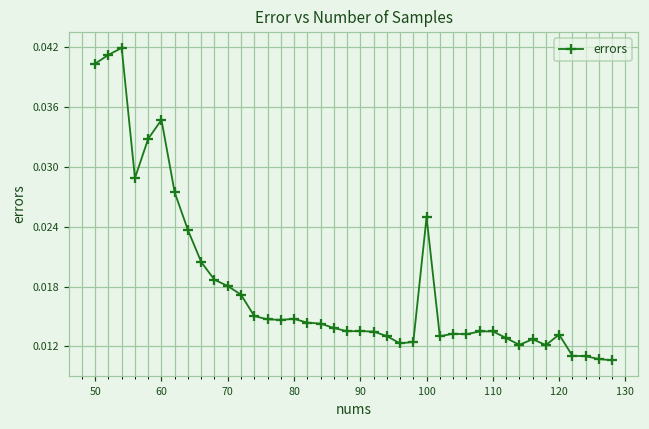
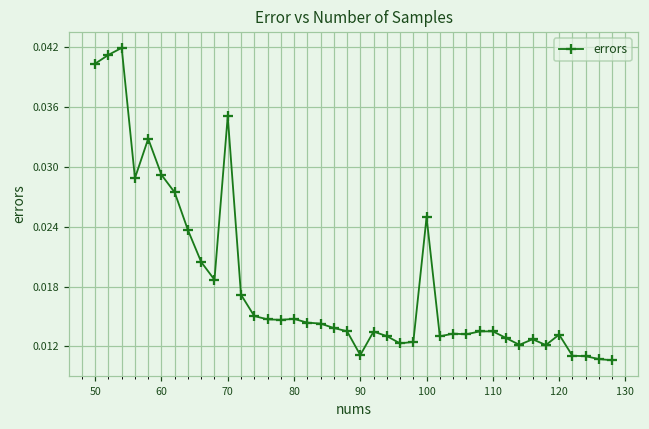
60: 0.035 -> 0.029
70: 0.018 -> 0.035
90: 0.014 -> 0.011
